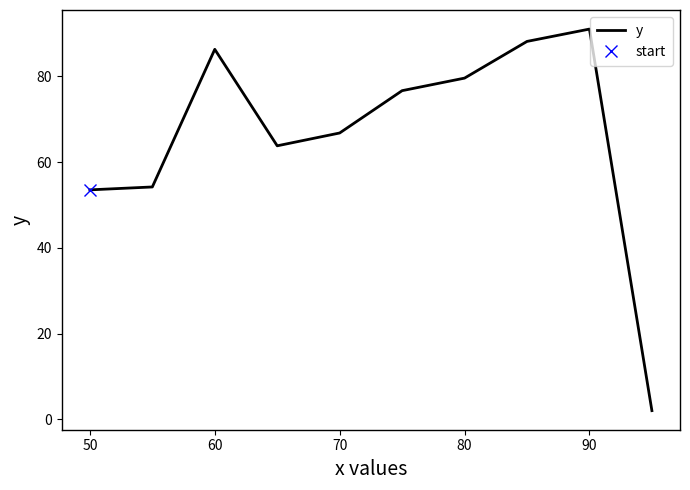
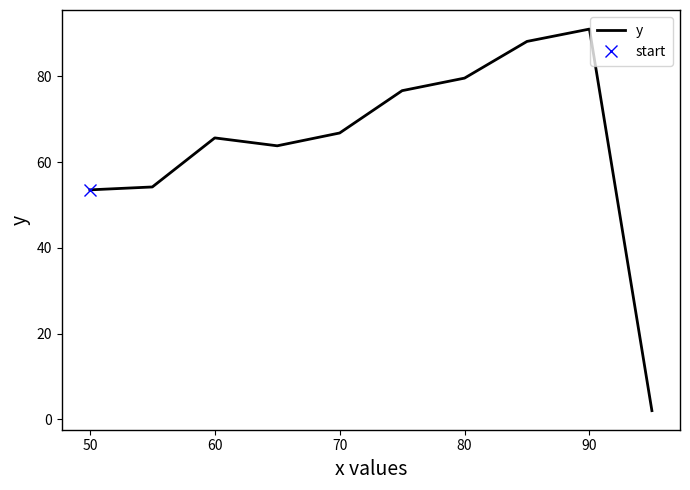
y, 60: 86 -> 66
